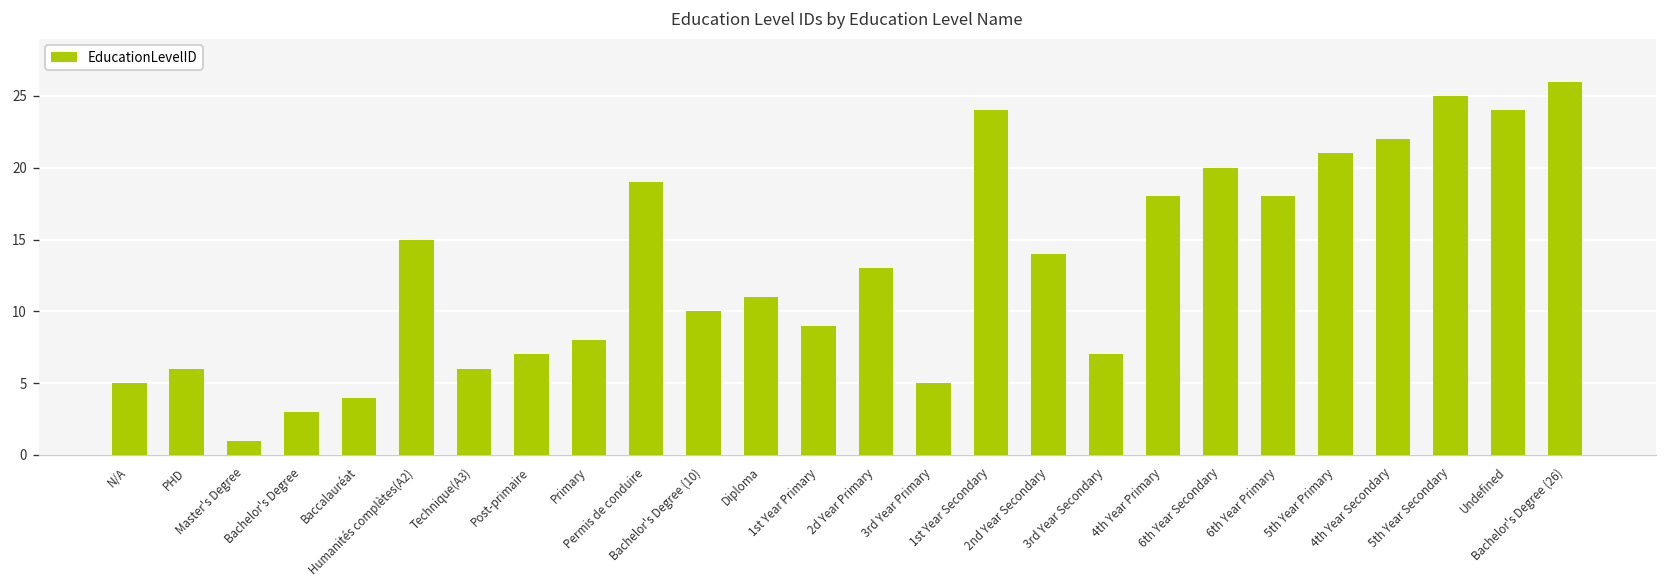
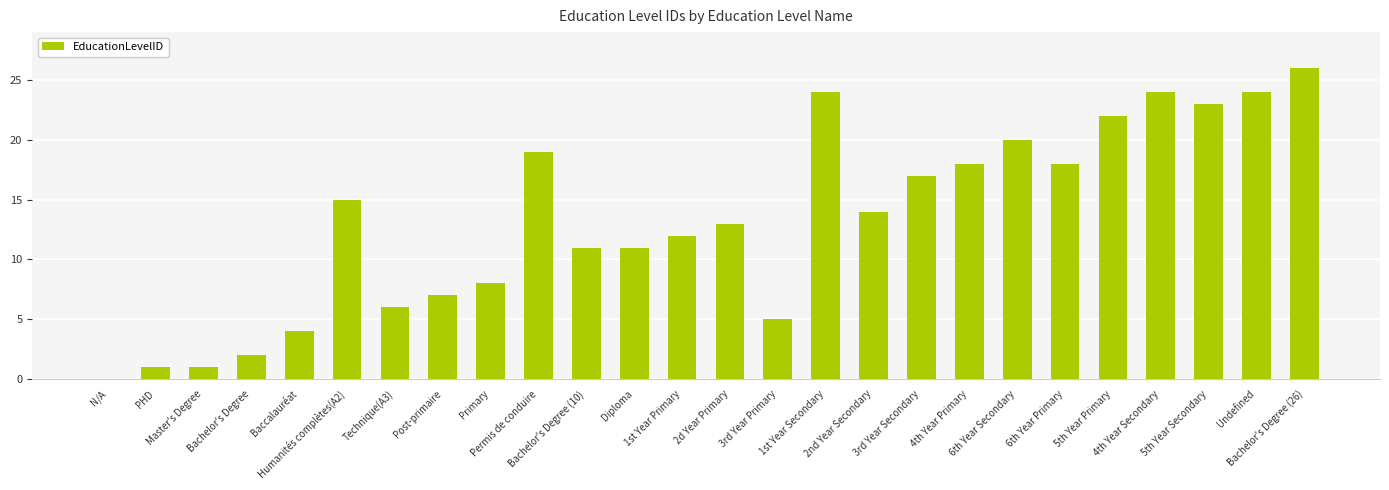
N/A: 5 -> 0
PHD: 6 -> 1
Bachelor's Degree: 3 -> 2
Bachelor's Degree (10): 10 -> 11
1st Year Primary: 9 -> 12
3rd Year Secondary: 7 -> 17
5th Year Primary: 21 -> 22
4th Year Secondary: 22 -> 24
5th Year Secondary: 25 -> 23
